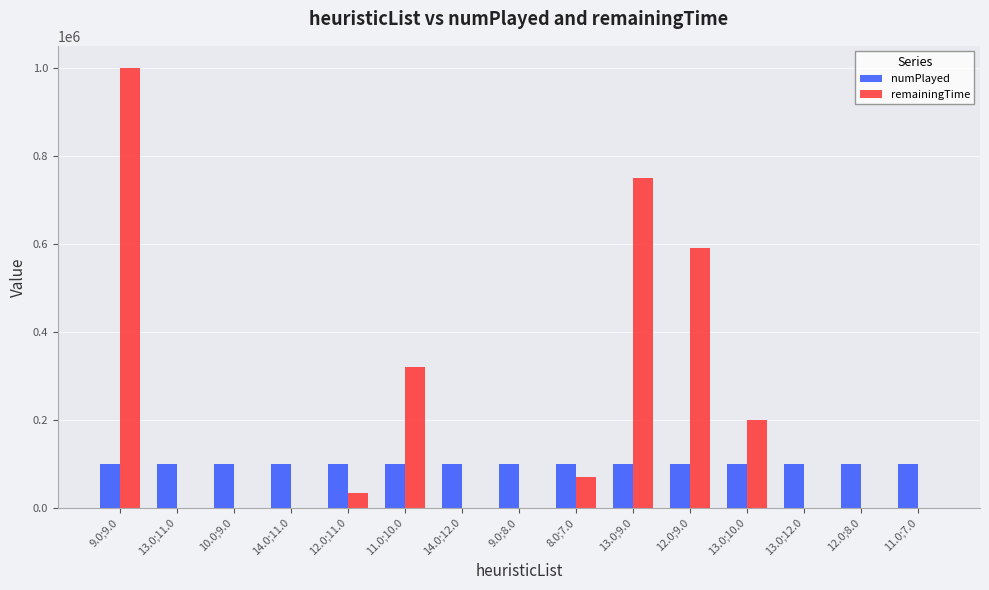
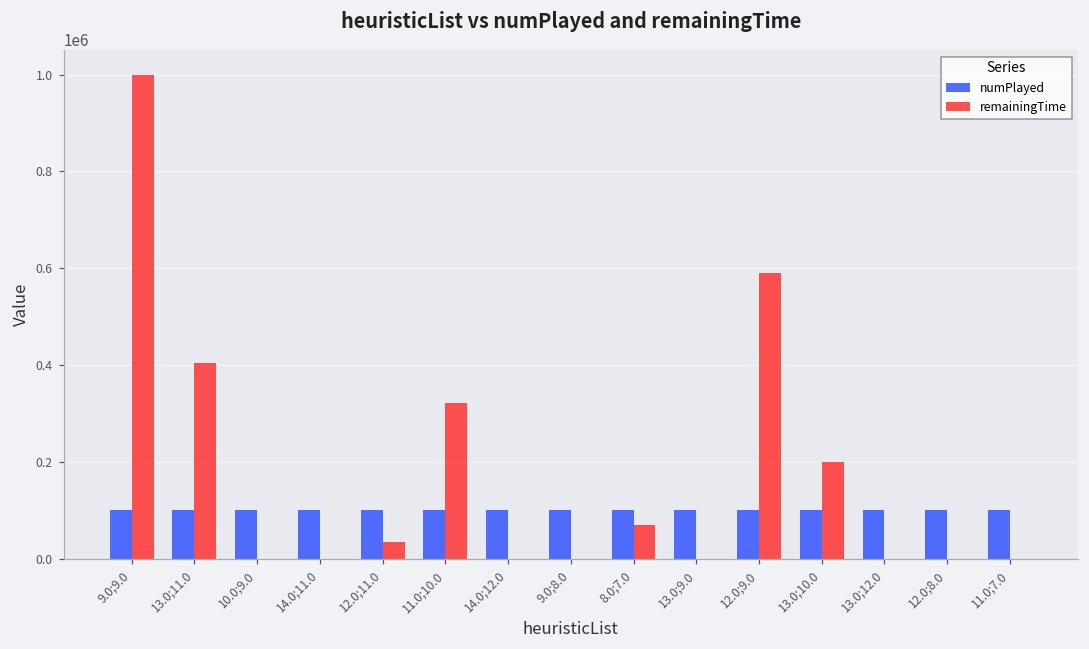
remainingTime, 13.0;11.0: 0 -> 400000
remainingTime, 13.0;9.0: 750000 -> 0
